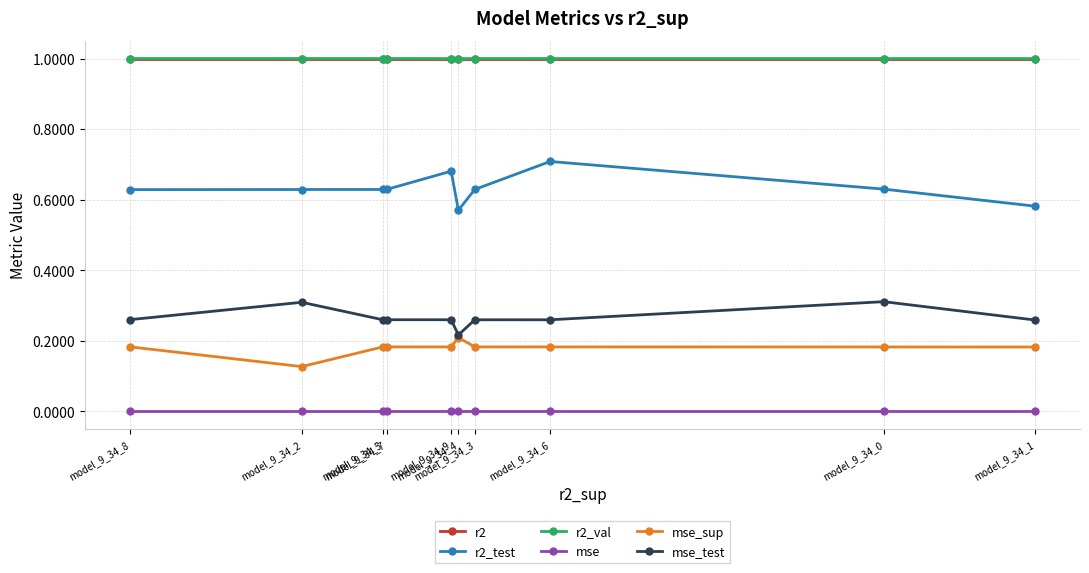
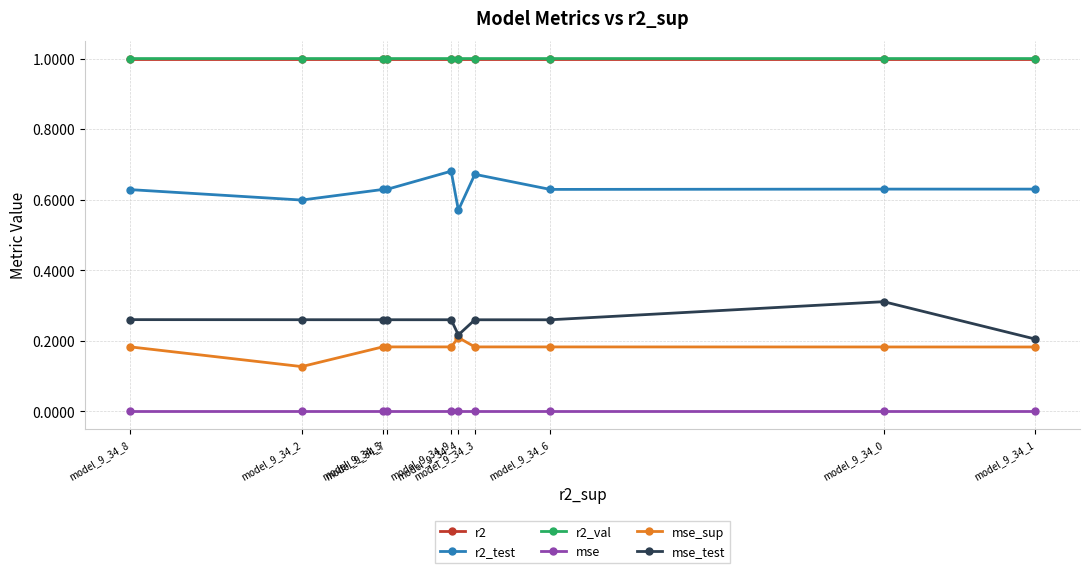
r2_test, model_9_34_2: 0.63 -> 0.60
mse_test, model_9_34_2: 0.31 -> 0.26
r2_test, model_9_34_3: 0.63 -> 0.67
r2_test, model_9_34_6: 0.71 -> 0.63
r2_test, model_9_34_1: 0.58 -> 0.63
mse_test, model_9_34_1: 0.26 -> 0.21
